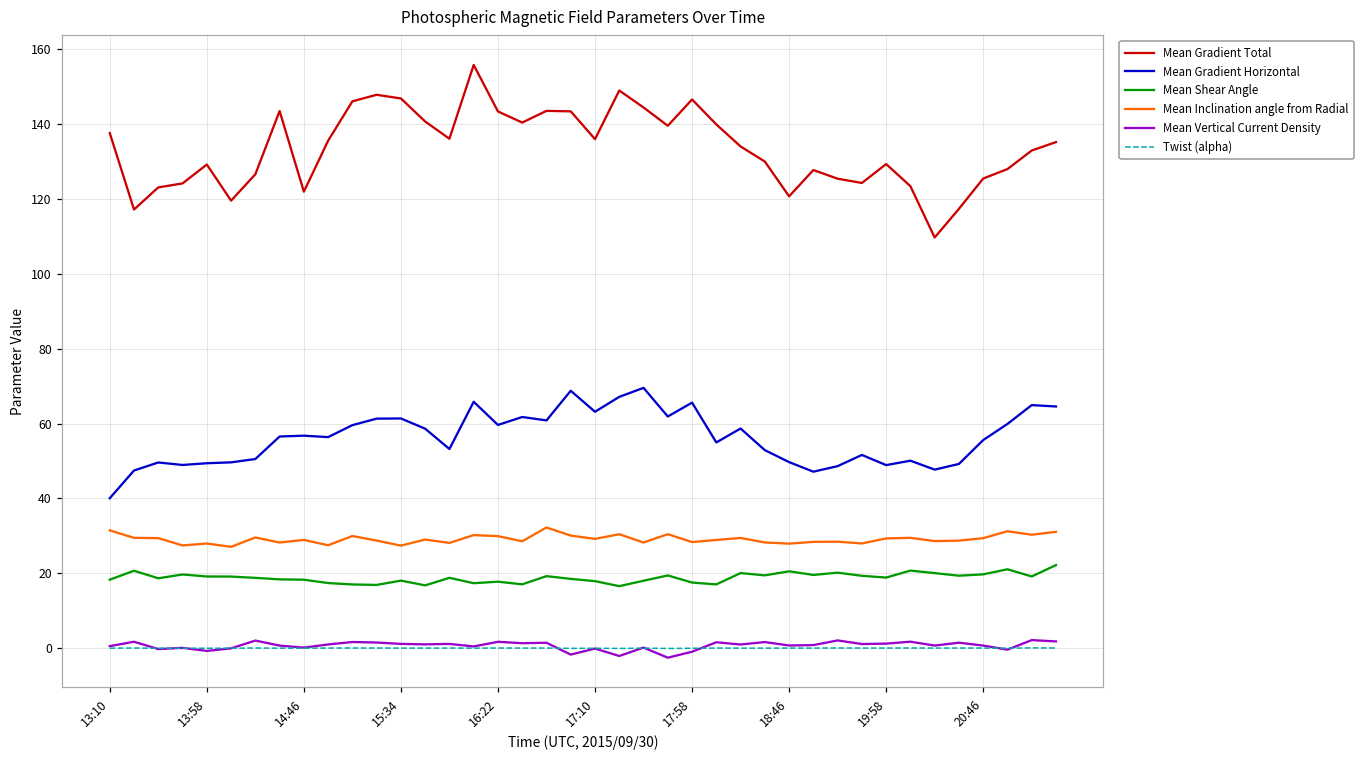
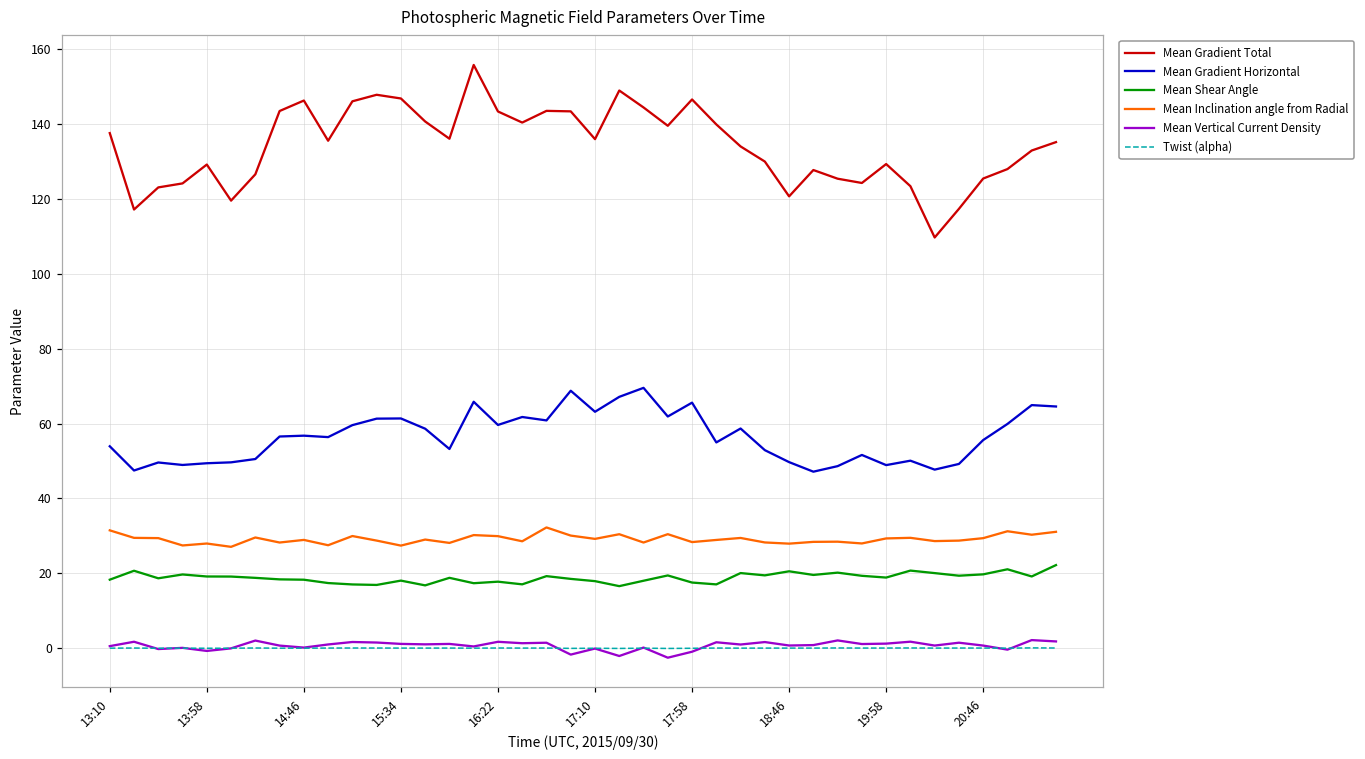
Mean Gradient Horizontal, 13:10: 40 -> 54
Mean Gradient Total, 14:46: 122 -> 146
